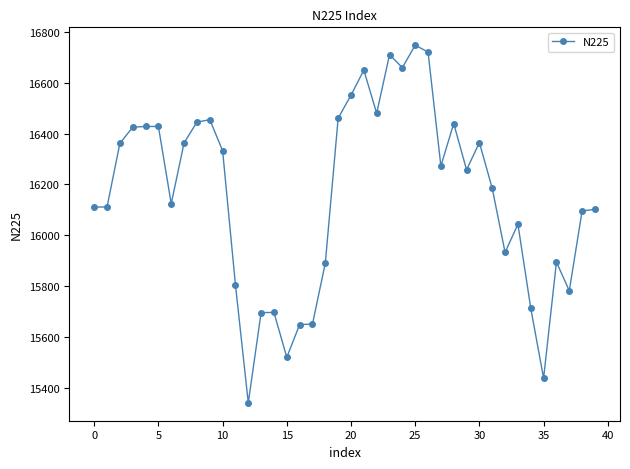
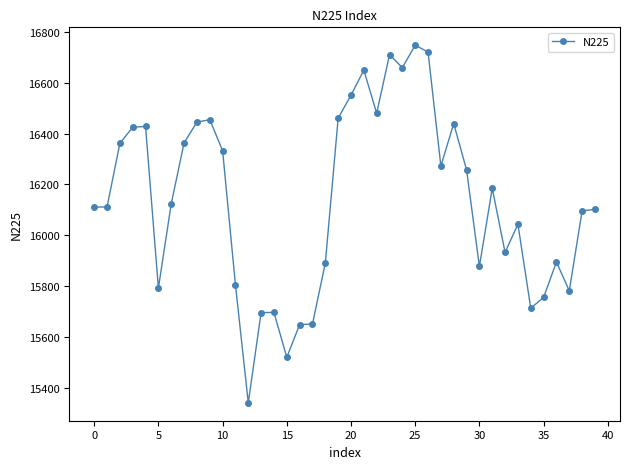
5: 16430 -> 15790
30: 16360 -> 15880
35: 15440 -> 15760
